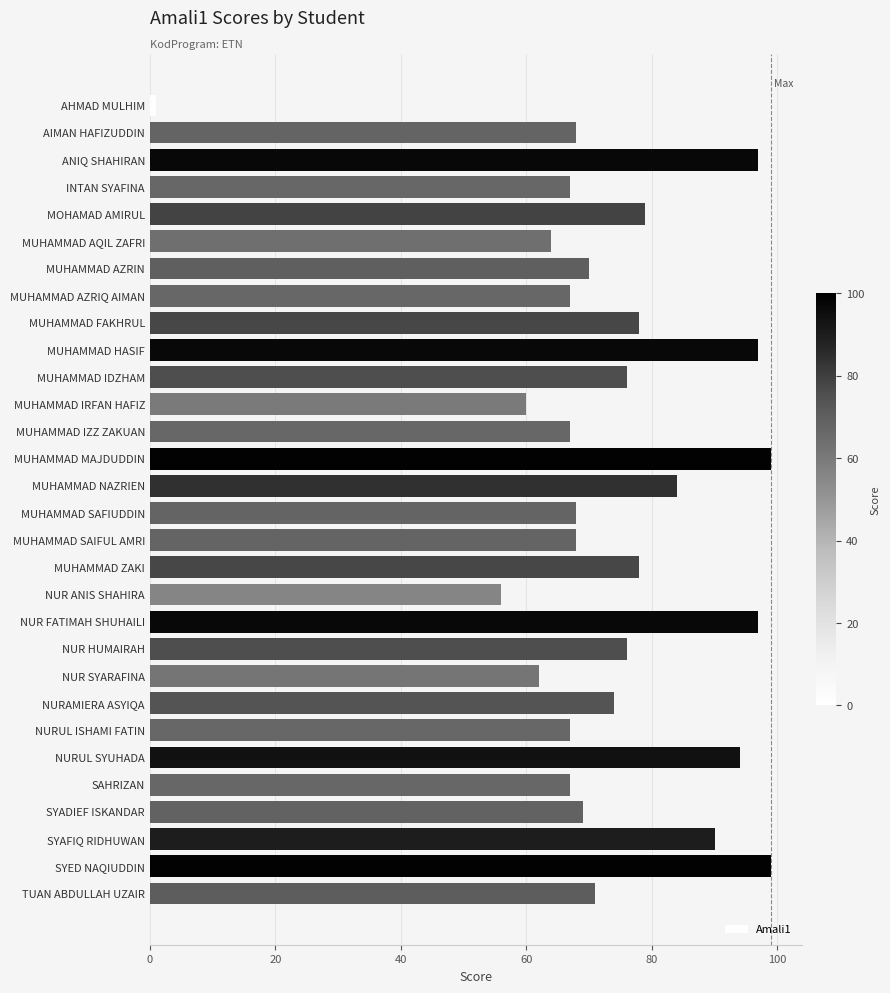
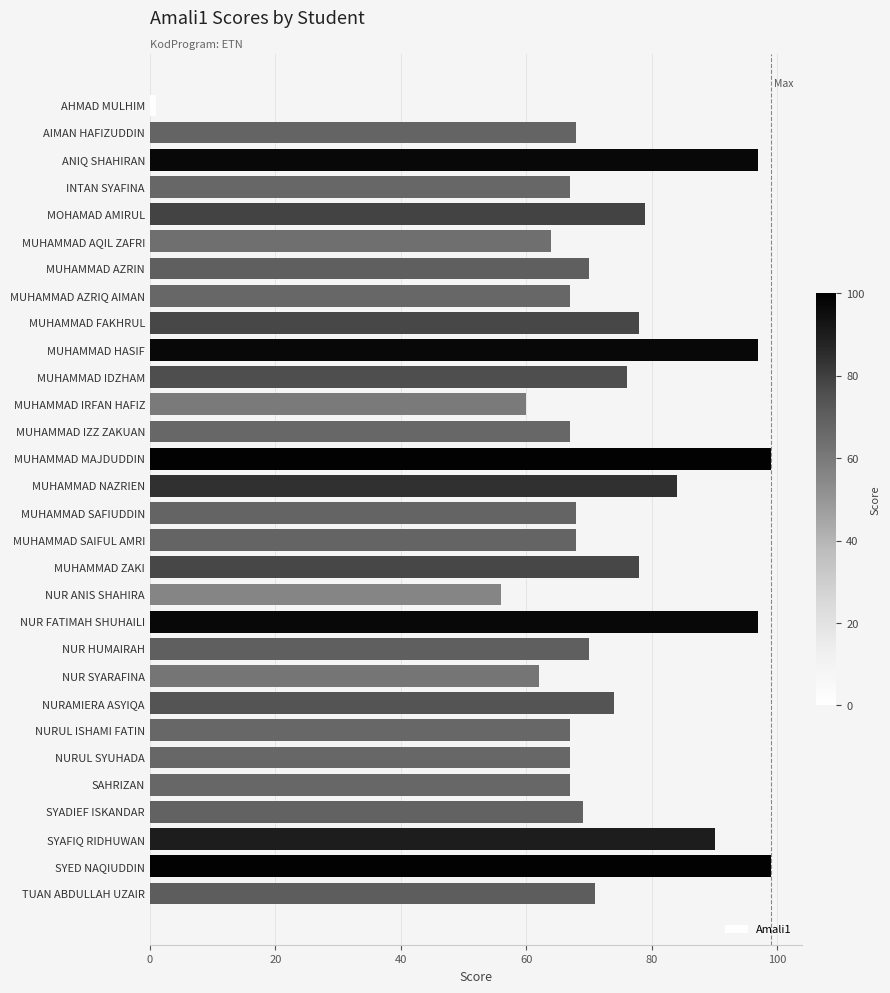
NUR HUMAIRAH: 76 -> 70
NURUL SYUHADA: 94 -> 67
